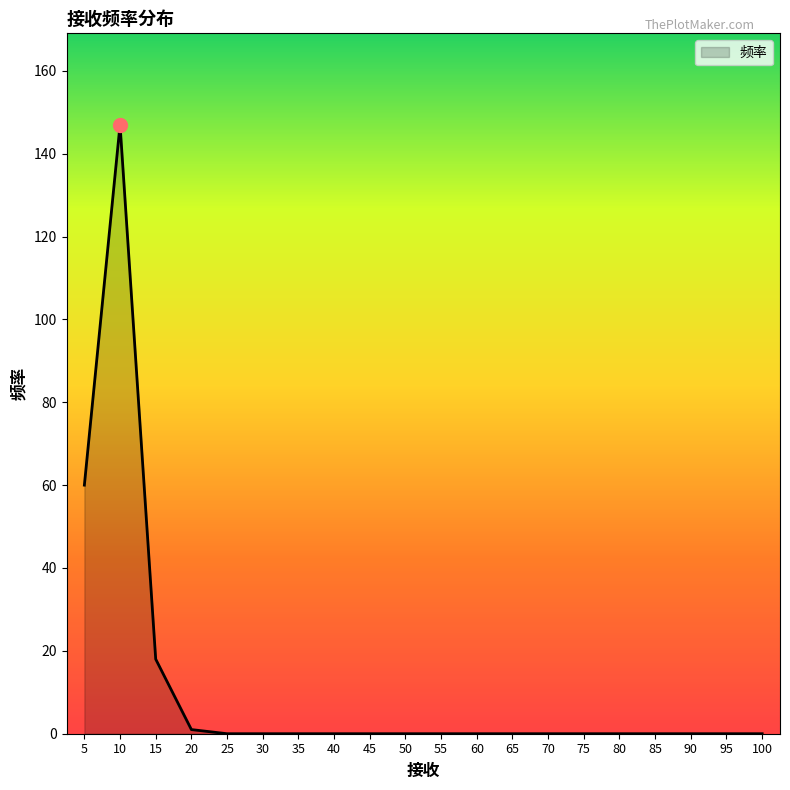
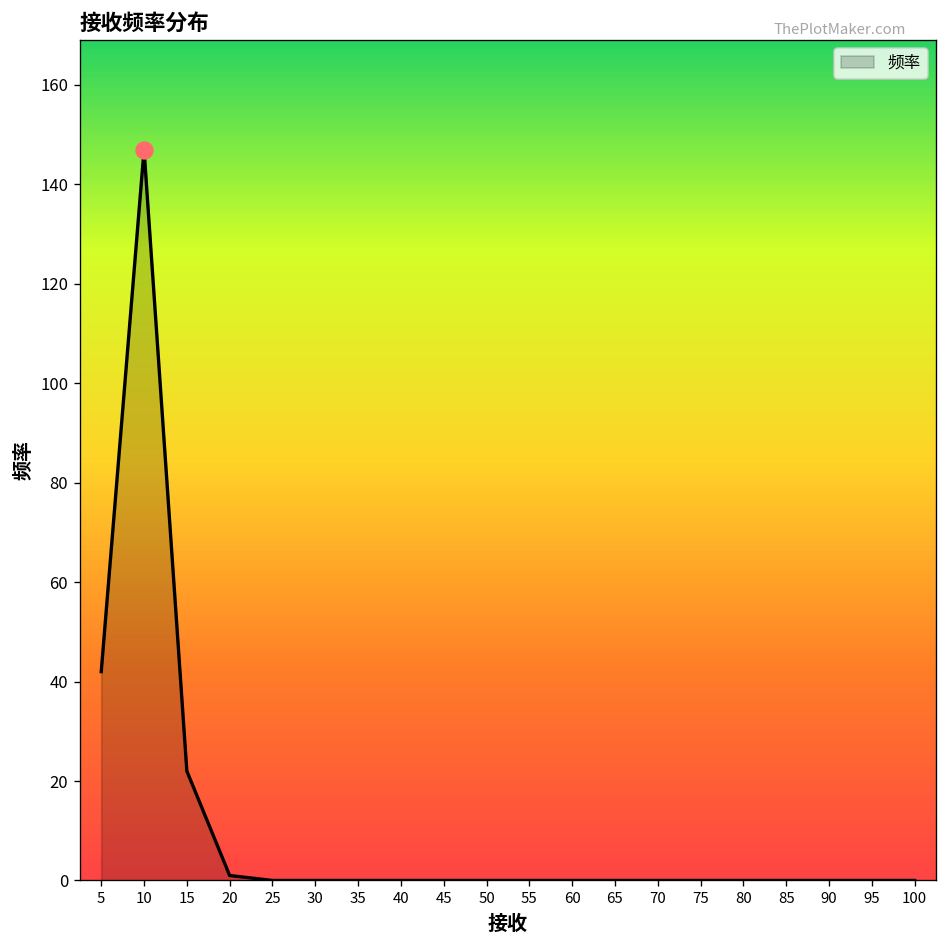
频率, 5: 60 -> 42
频率, 15: 18 -> 22
